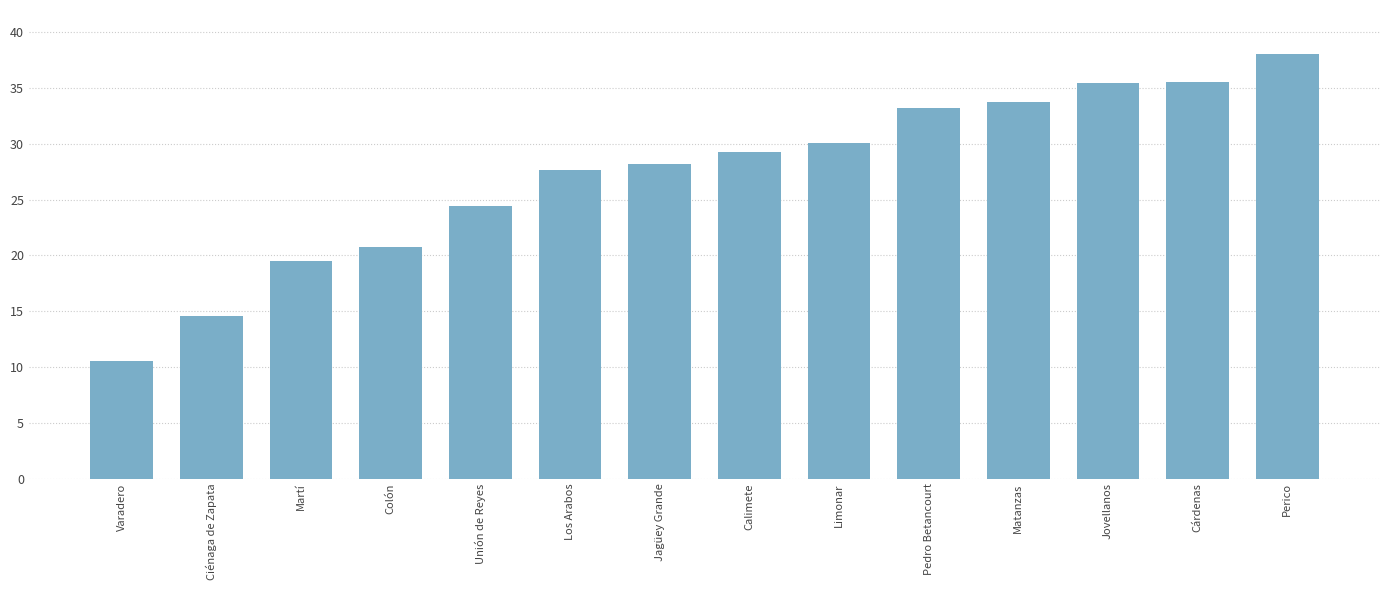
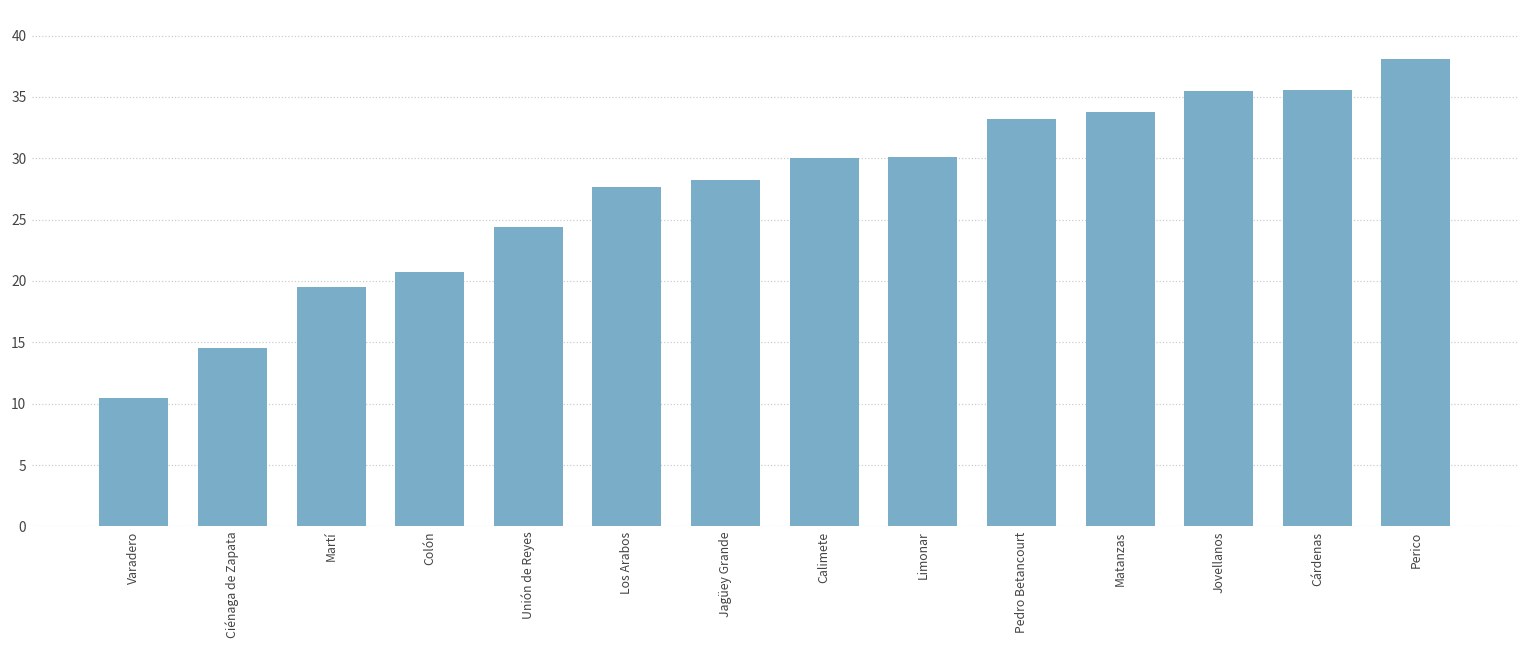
Calimete: 29.3 -> 30.1
